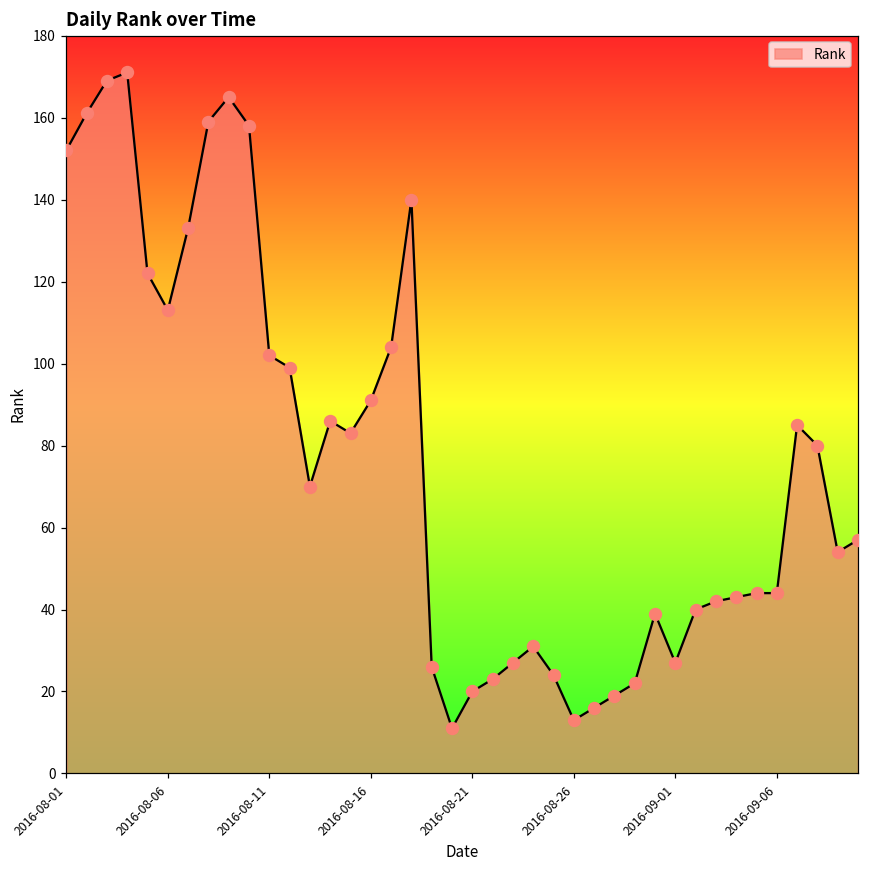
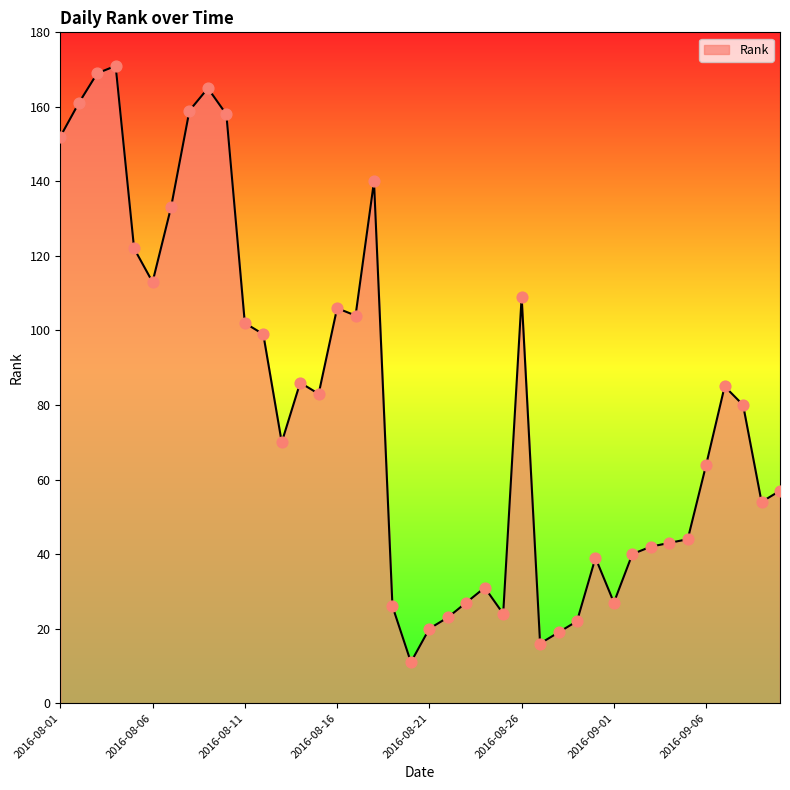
2016-08-16: 91 -> 106
2016-08-26: 13 -> 109
2016-09-06: 44 -> 64
